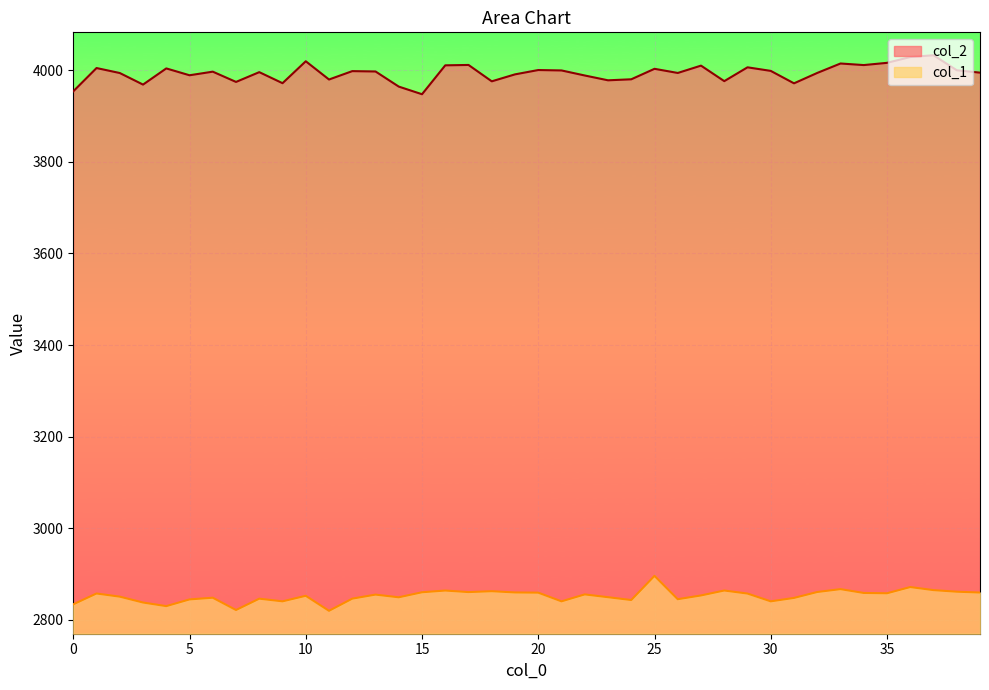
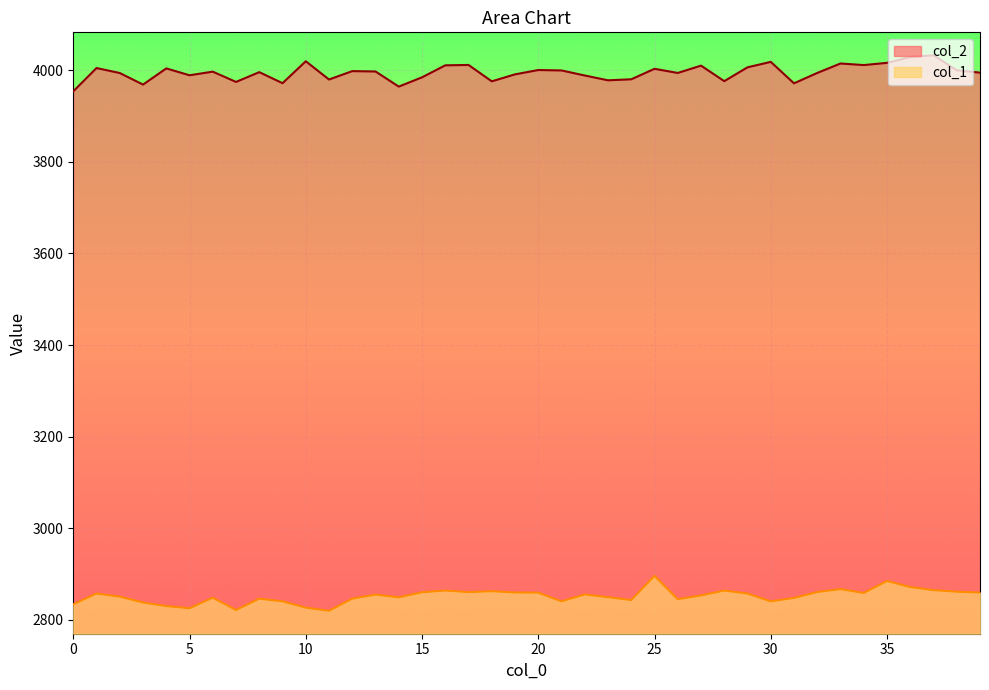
col_1, 5: 2840 -> 2830
col_1, 10: 2850 -> 2830
col_2, 15: 3950 -> 3980
col_2, 30: 4000 -> 4020
col_1, 35: 2860 -> 2880
